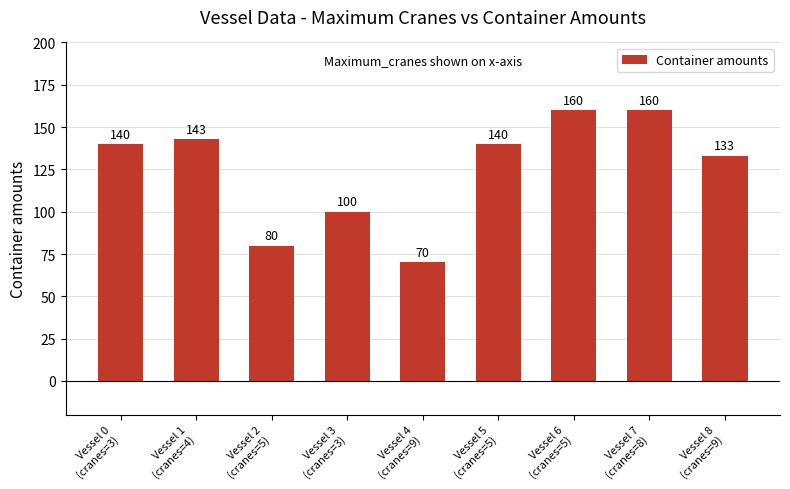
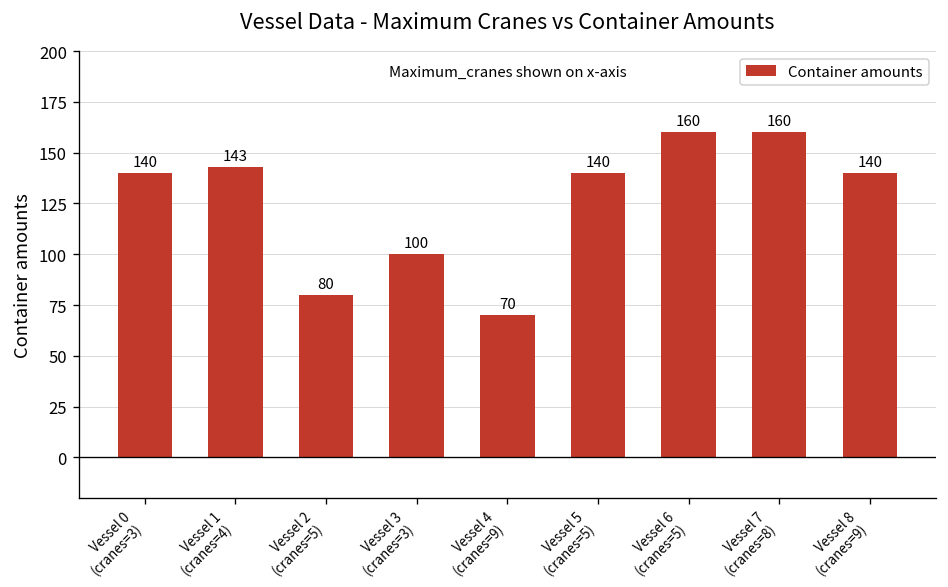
Vessel 8 (cranes=9): 133 -> 140
